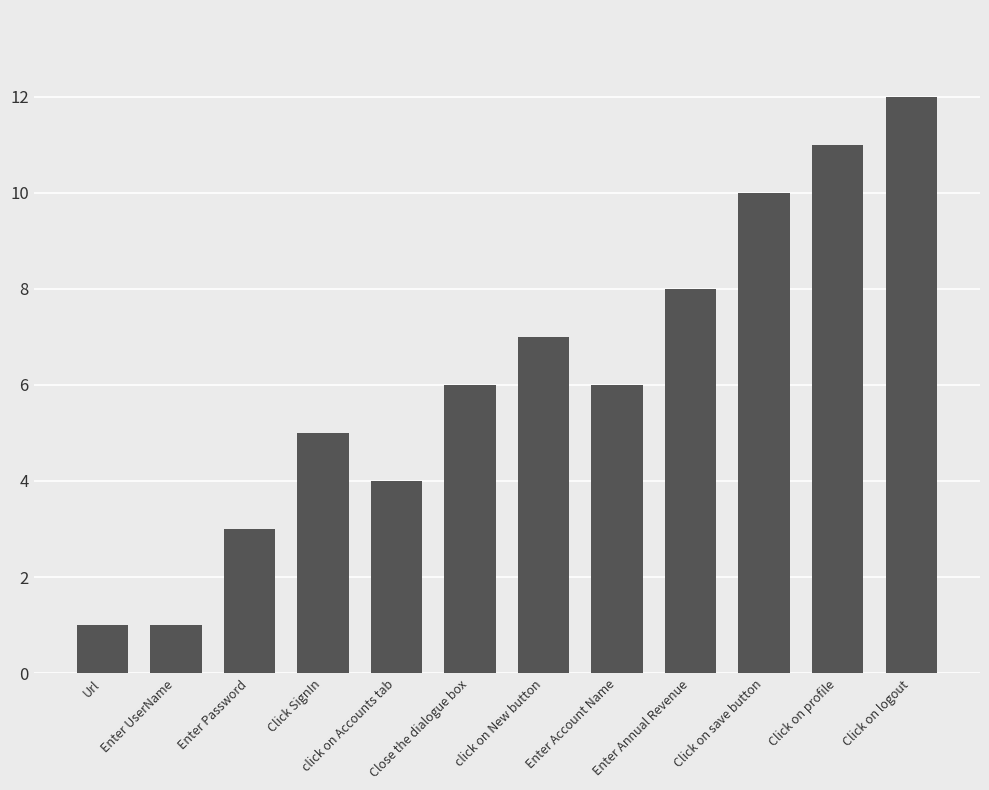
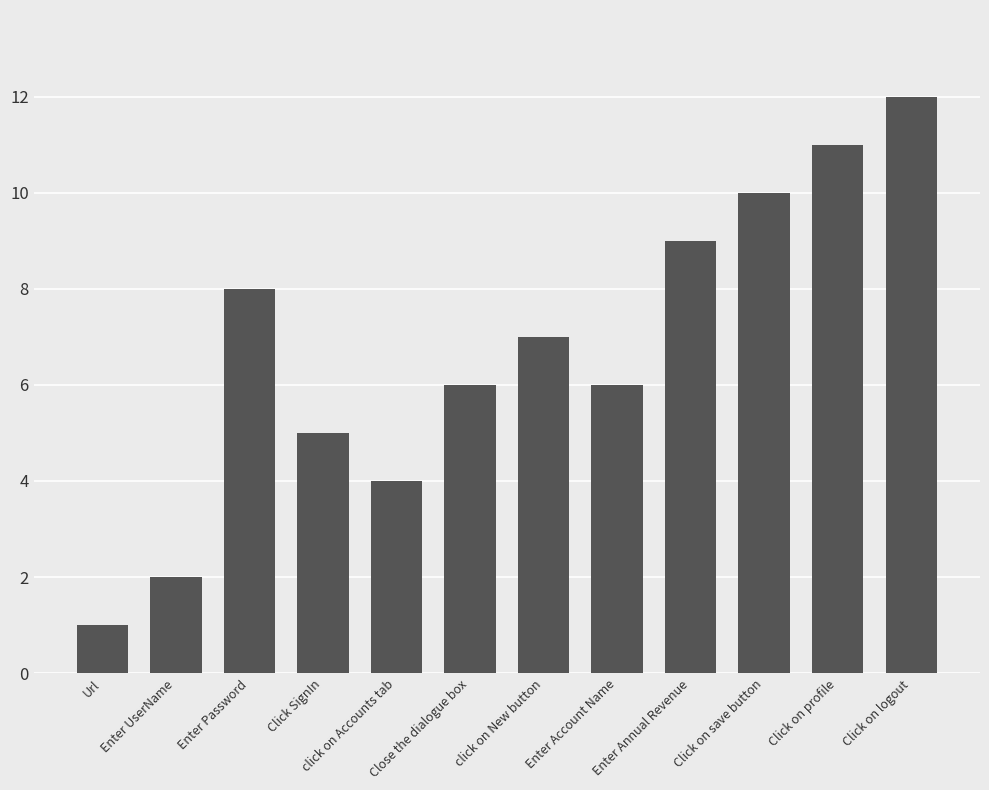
Enter UserName: 1 -> 2
Enter Password: 3 -> 8
Enter Annual Revenue: 8 -> 9
